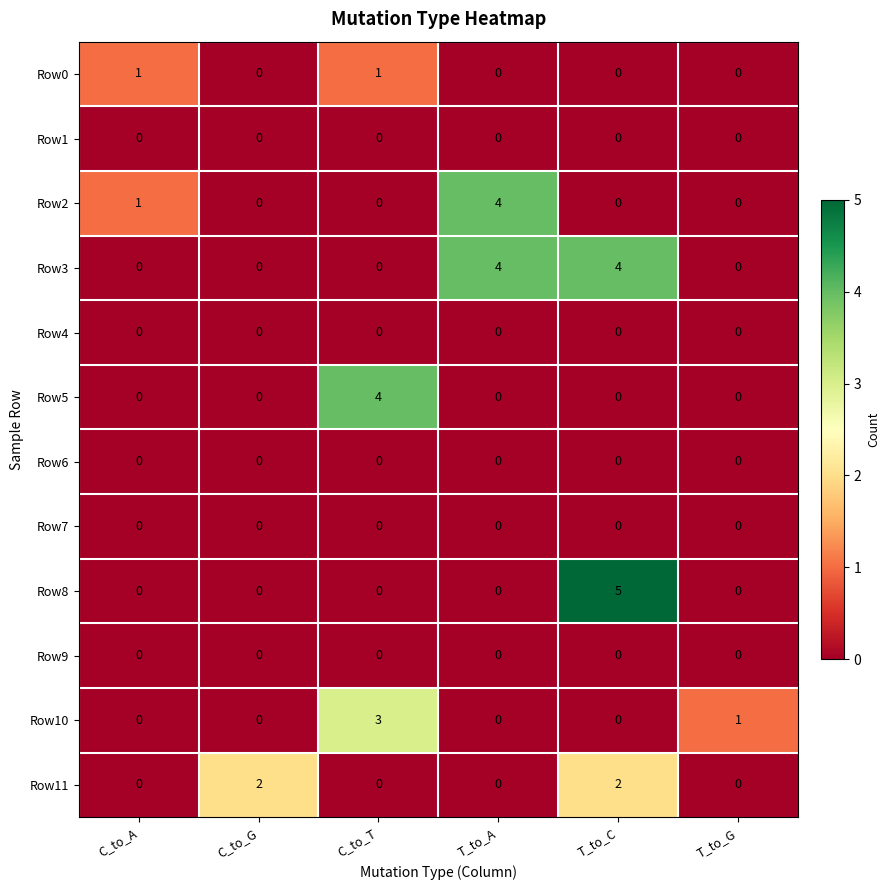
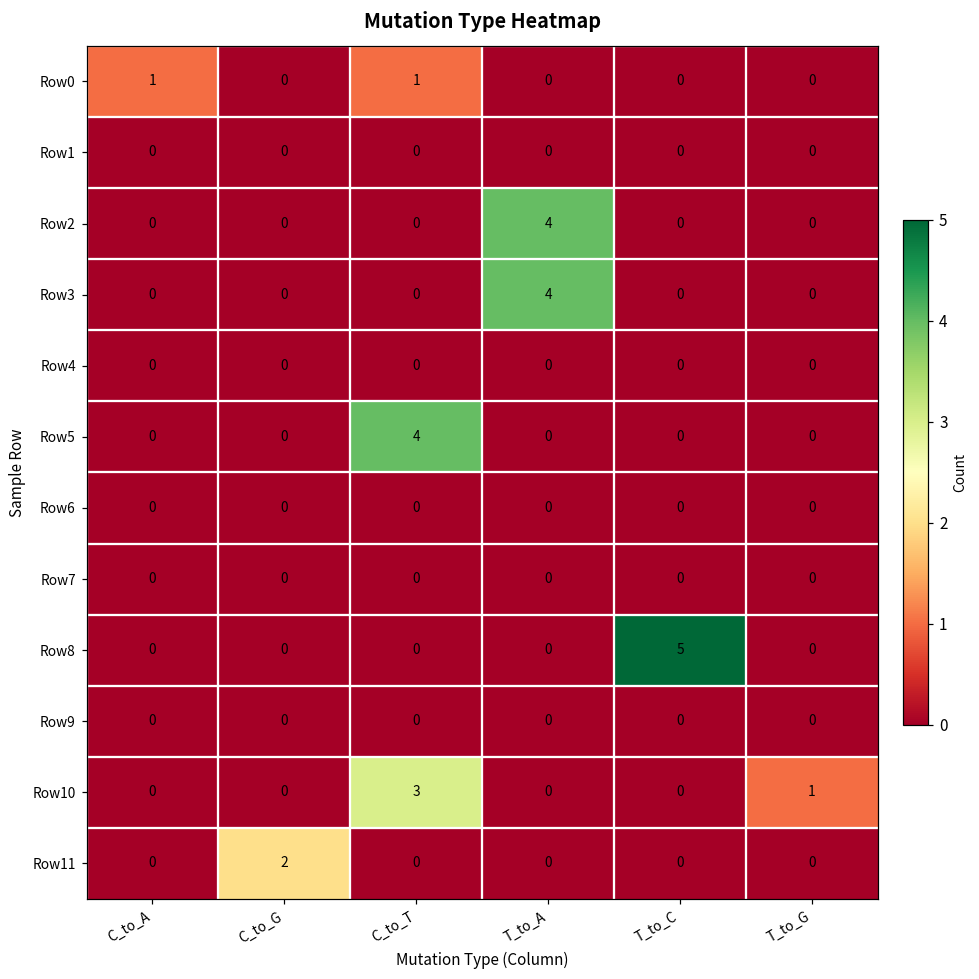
Row2, C_to_A: 1 -> 0
Row3, T_to_C: 4 -> 0
Row11, T_to_C: 2 -> 0
